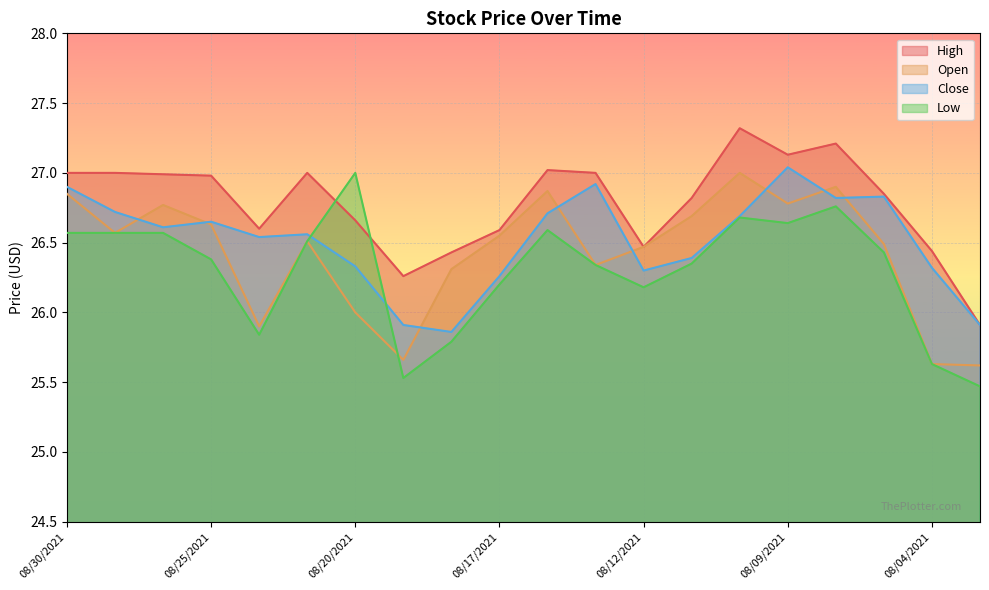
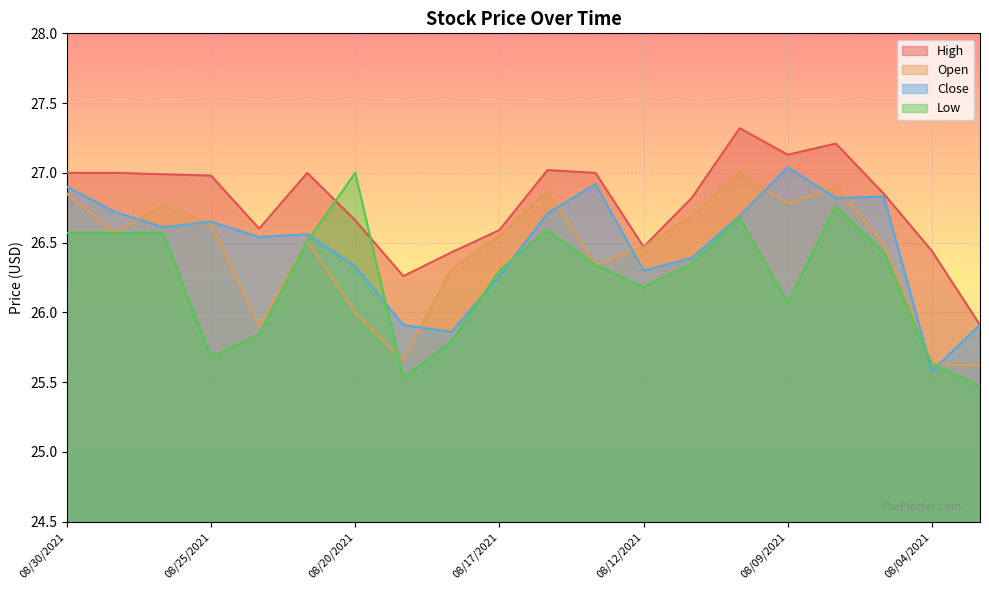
Low, 08/25/2021: 26.38 -> 25.68
Low, 08/17/2021: 26.2 -> 26.3
Low, 08/09/2021: 26.64 -> 26.07
Close, 08/04/2021: 26.32 -> 25.58
